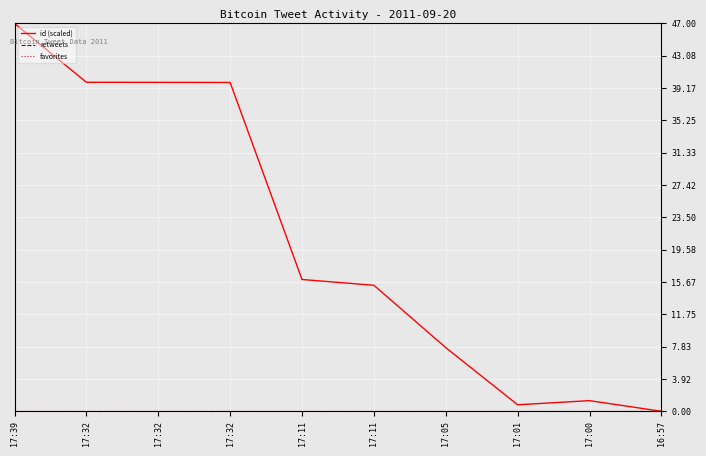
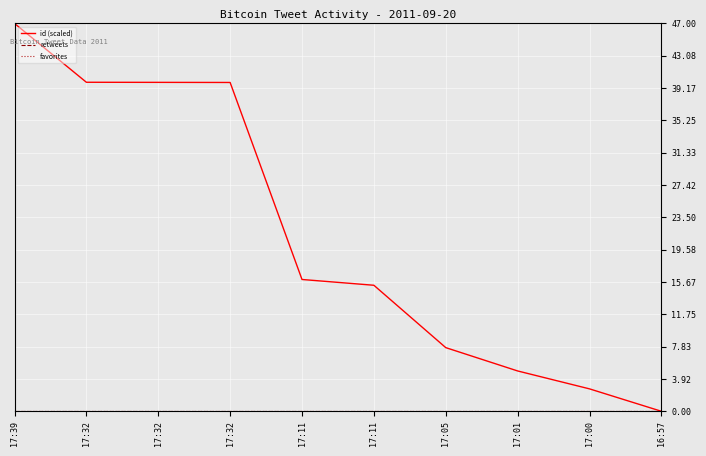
id (scaled), 17:01: 1 -> 5
id (scaled), 17:00: 1 -> 3
